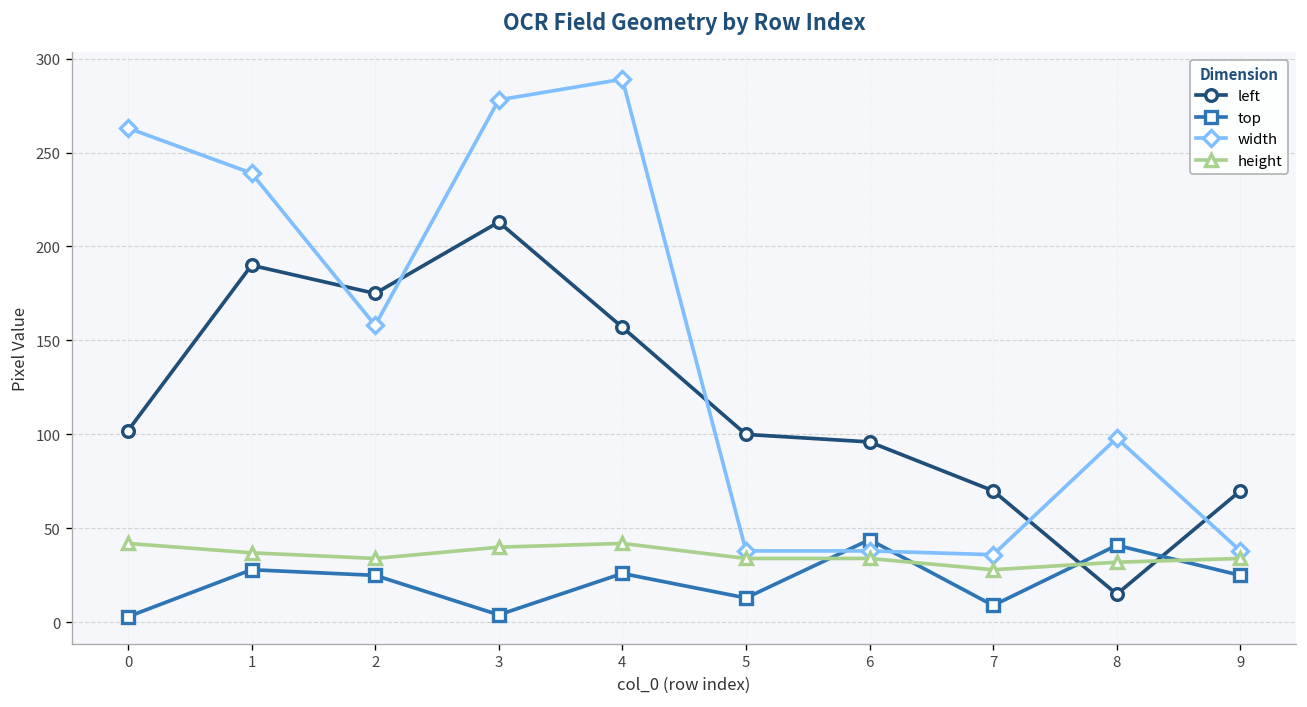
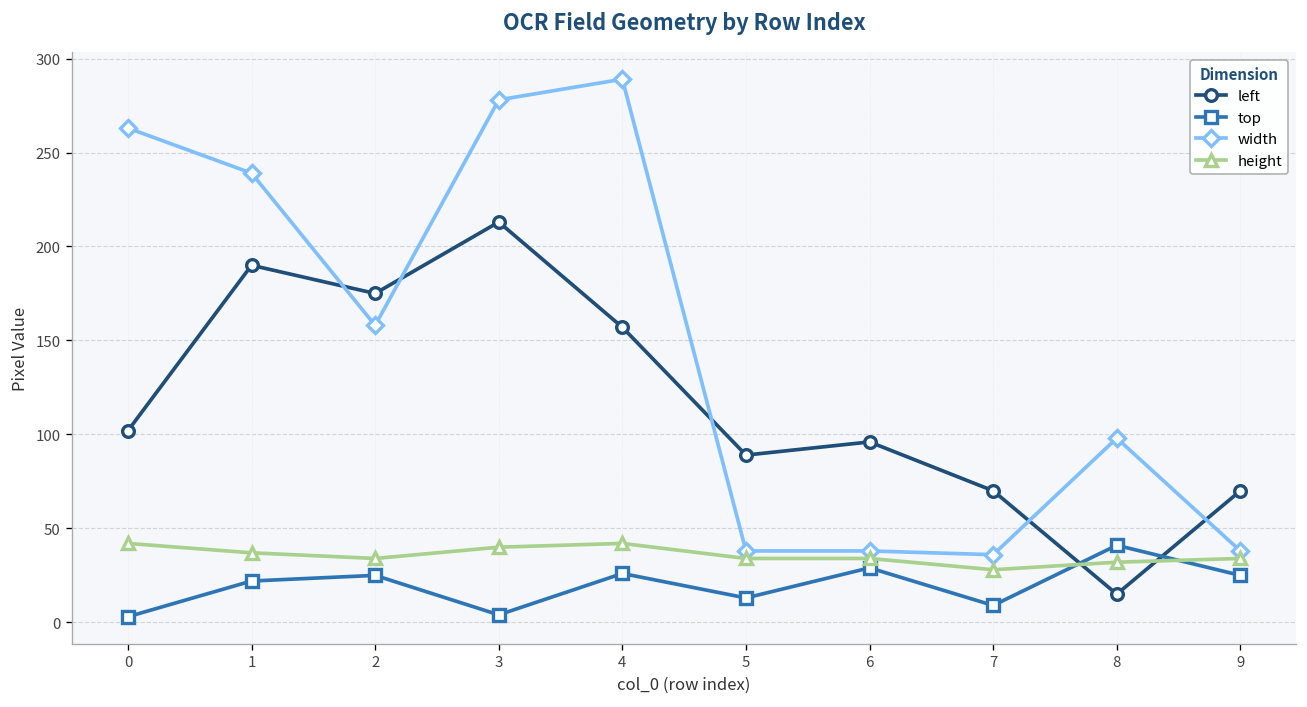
top, 1: 28 -> 22
left, 5: 100 -> 89
top, 6: 44 -> 29
